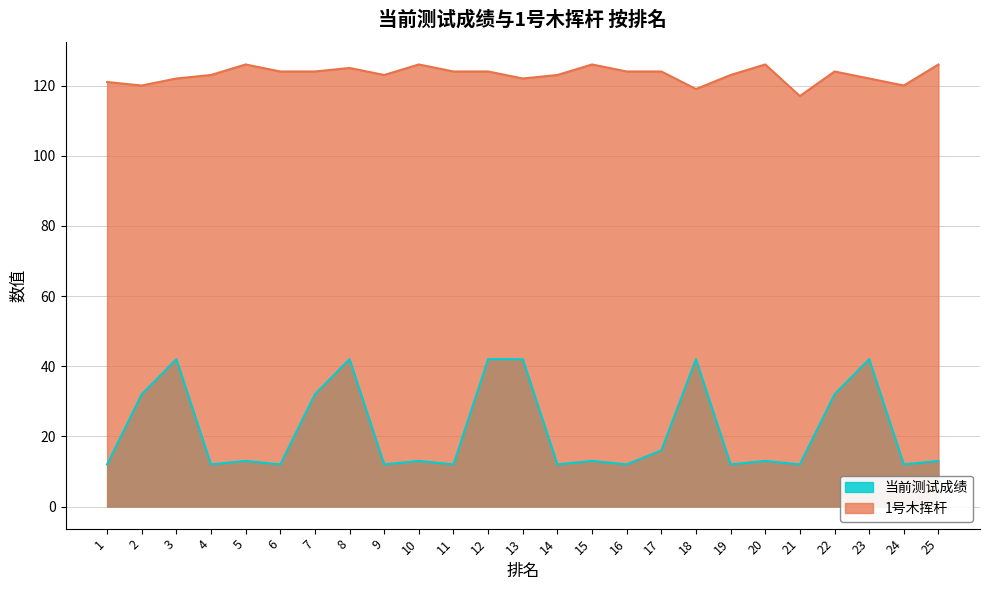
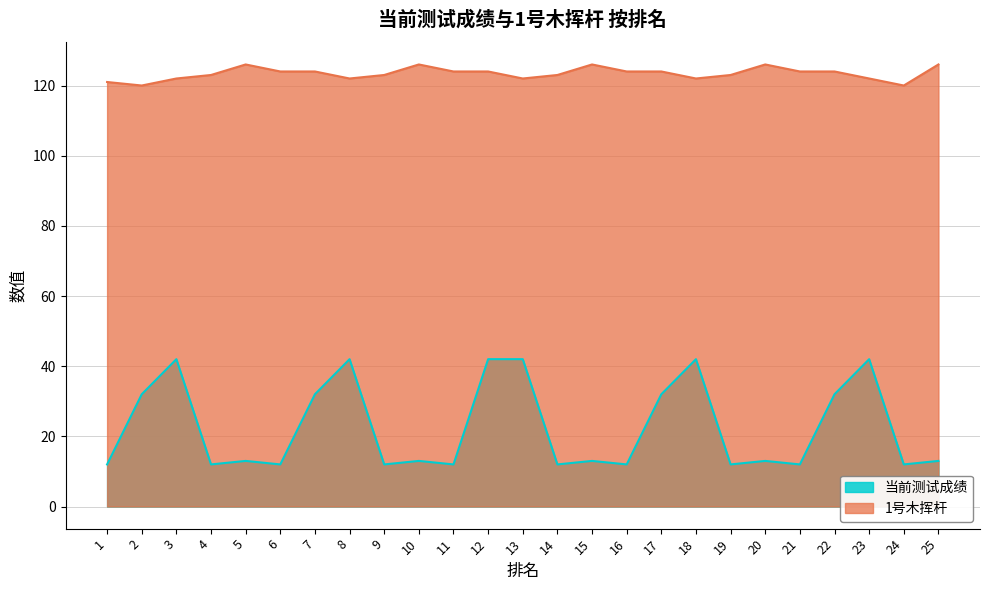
1号木挥杆, 8: 125 -> 122
当前测试成绩, 17: 16 -> 32
1号木挥杆, 18: 119 -> 122
1号木挥杆, 21: 117 -> 124
